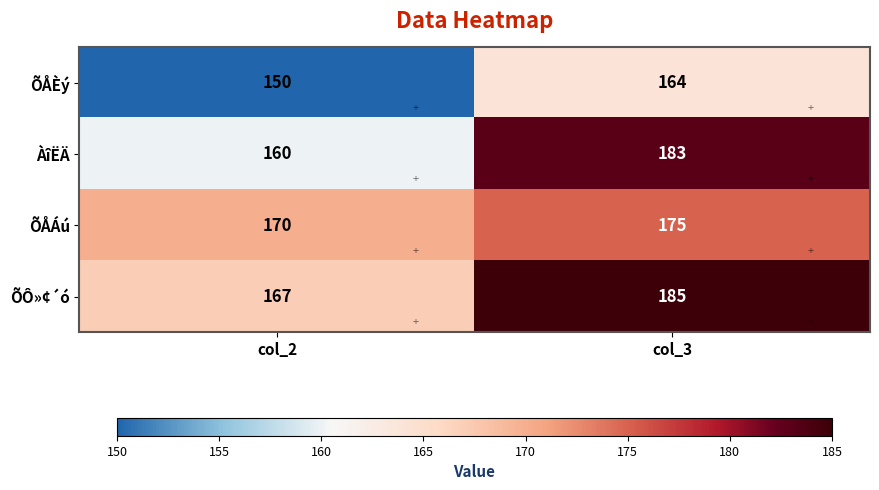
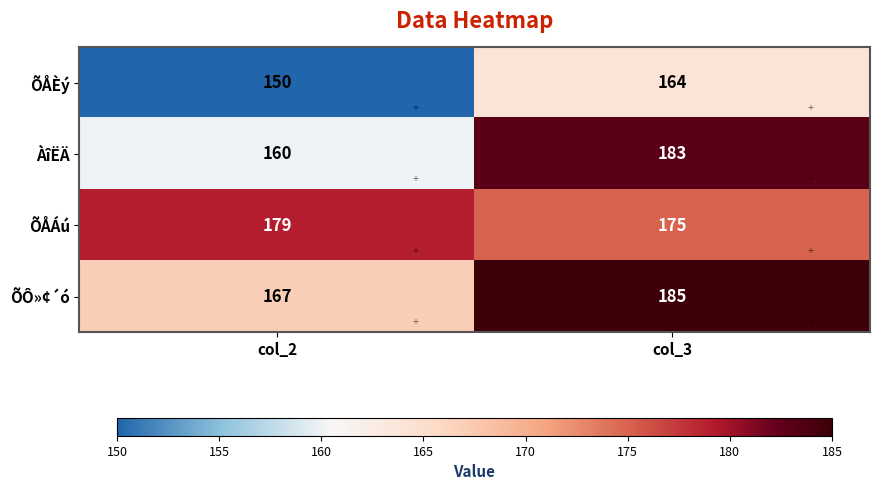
ÕÅÁú, col_2: 170 -> 179
